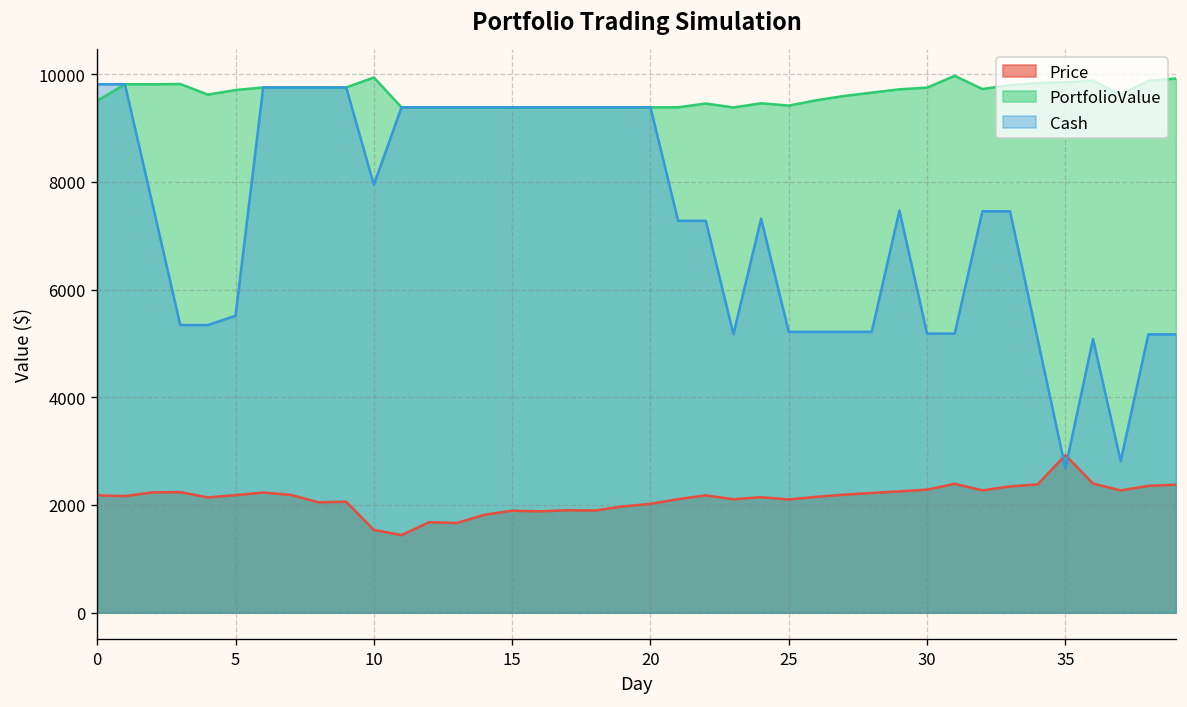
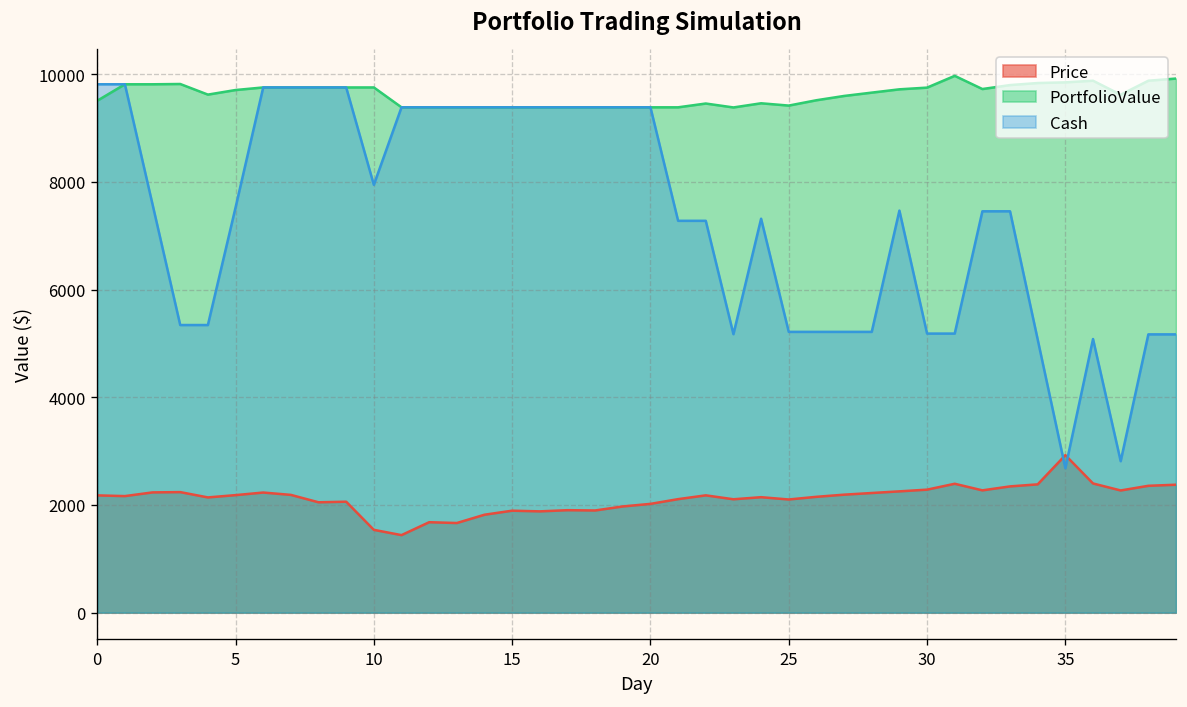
Cash, 5: 5500 -> 7500
PortfolioValue, 10: 9900 -> 9800
